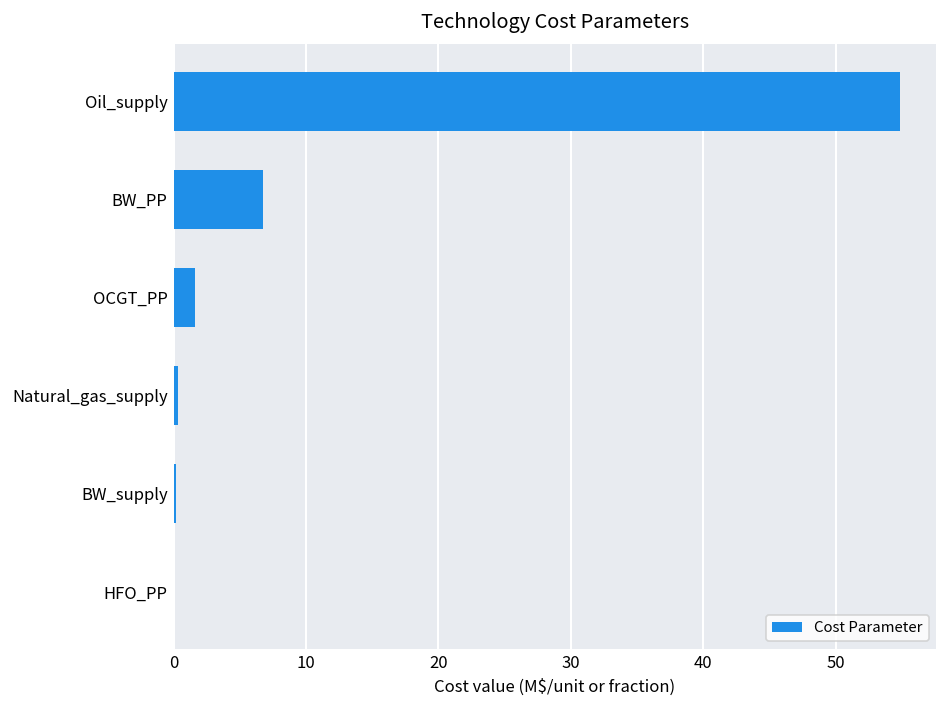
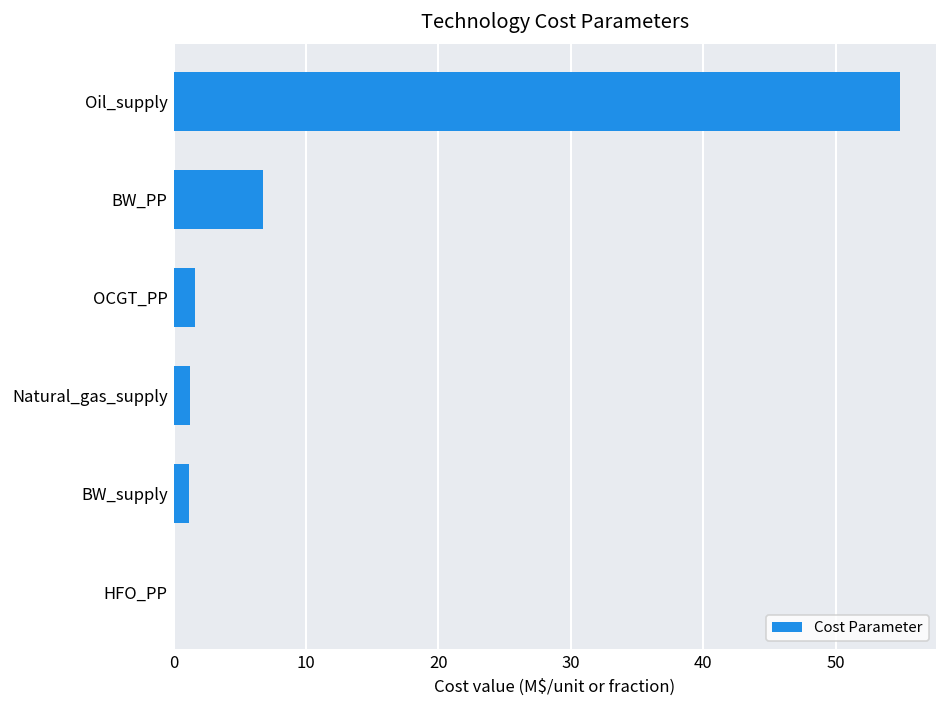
Natural_gas_supply: 0.4 -> 1.3
BW_supply: 0.2 -> 1.2
